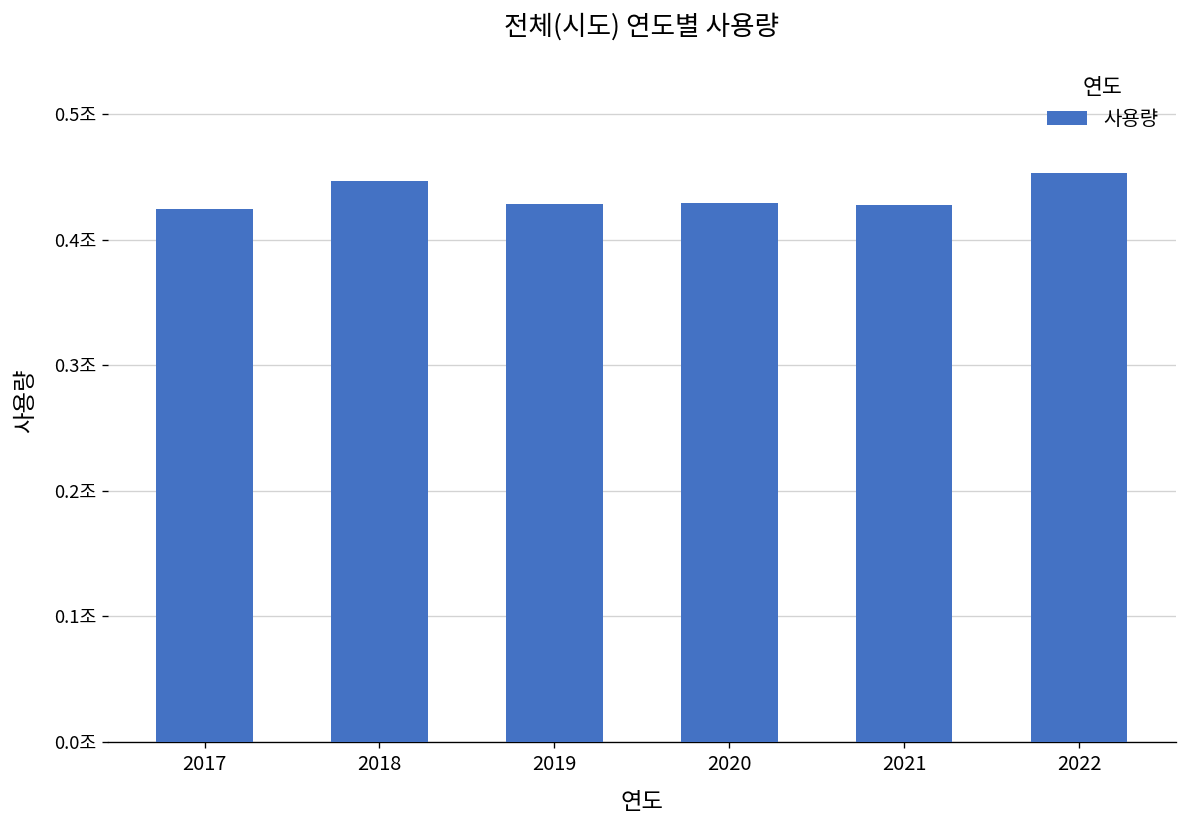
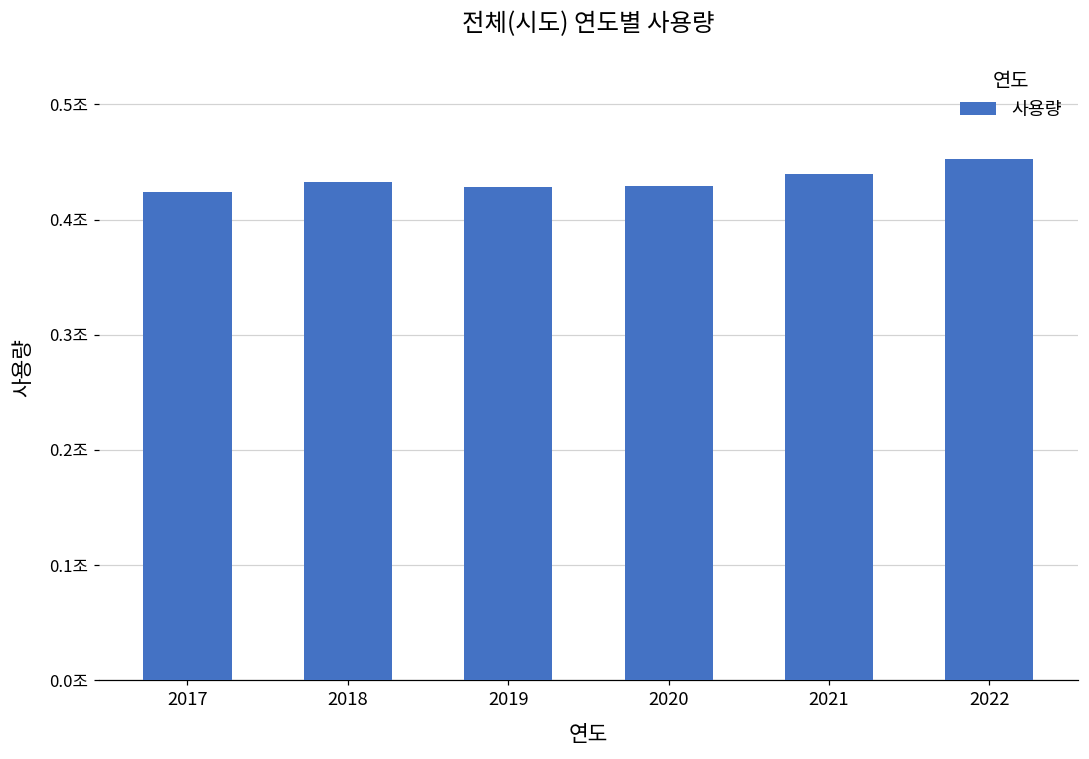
2018: 0.446조 -> 0.433조
2021: 0.427조 -> 0.440조
